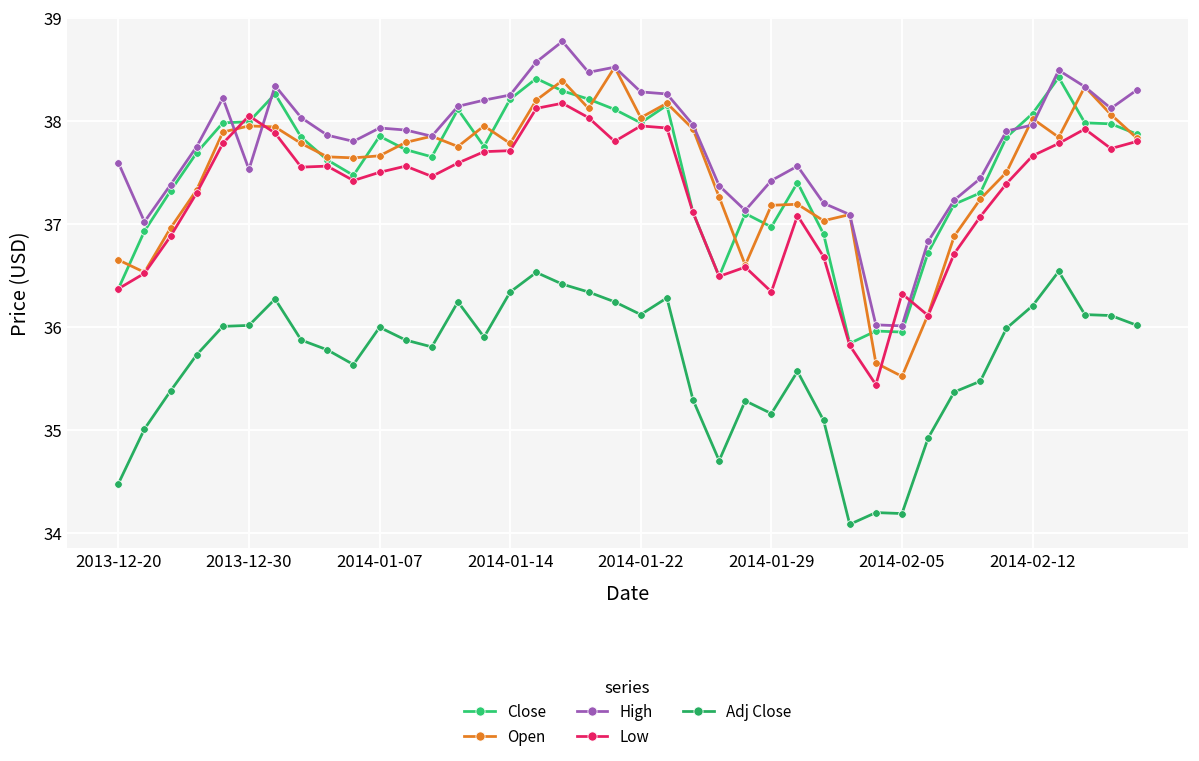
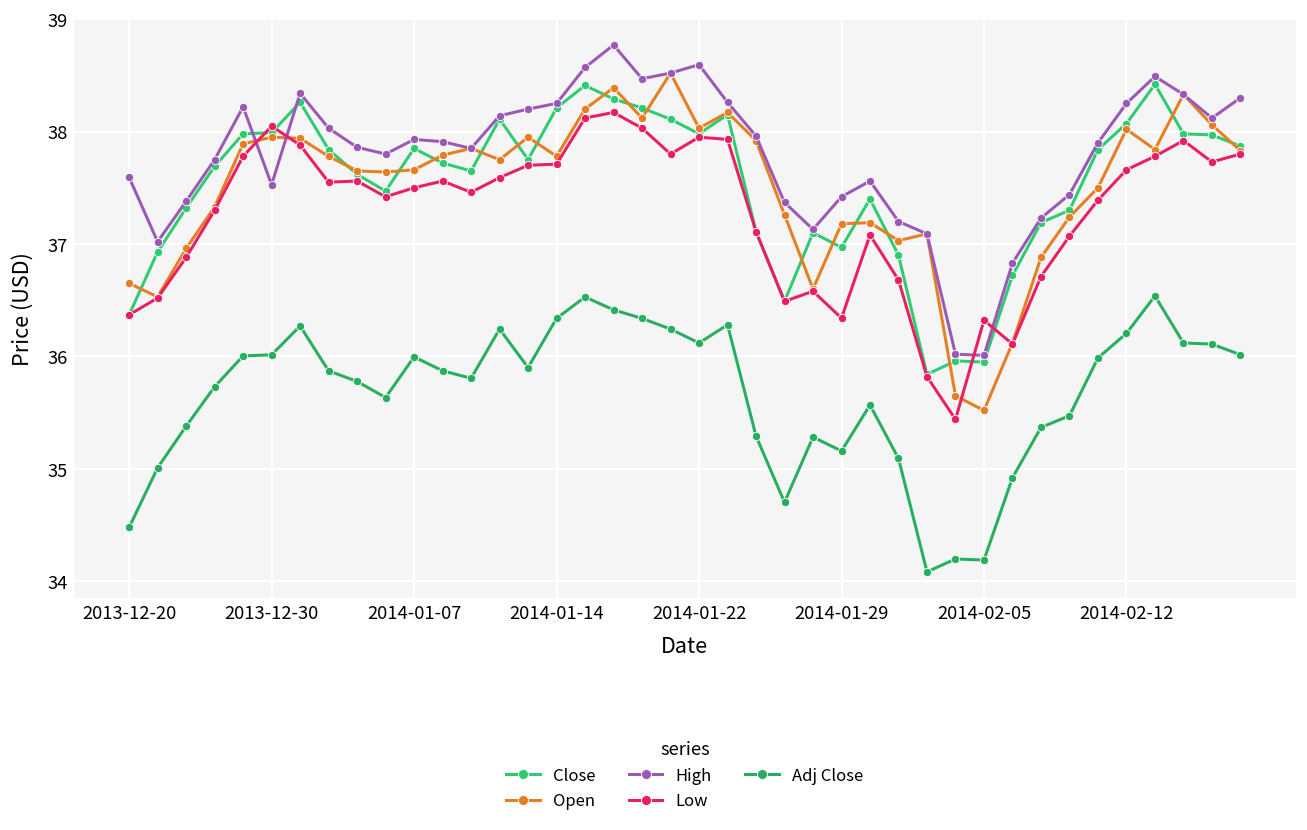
High, 2014-01-22: 38.3 -> 38.6
High, 2014-02-12: 38.0 -> 38.3
